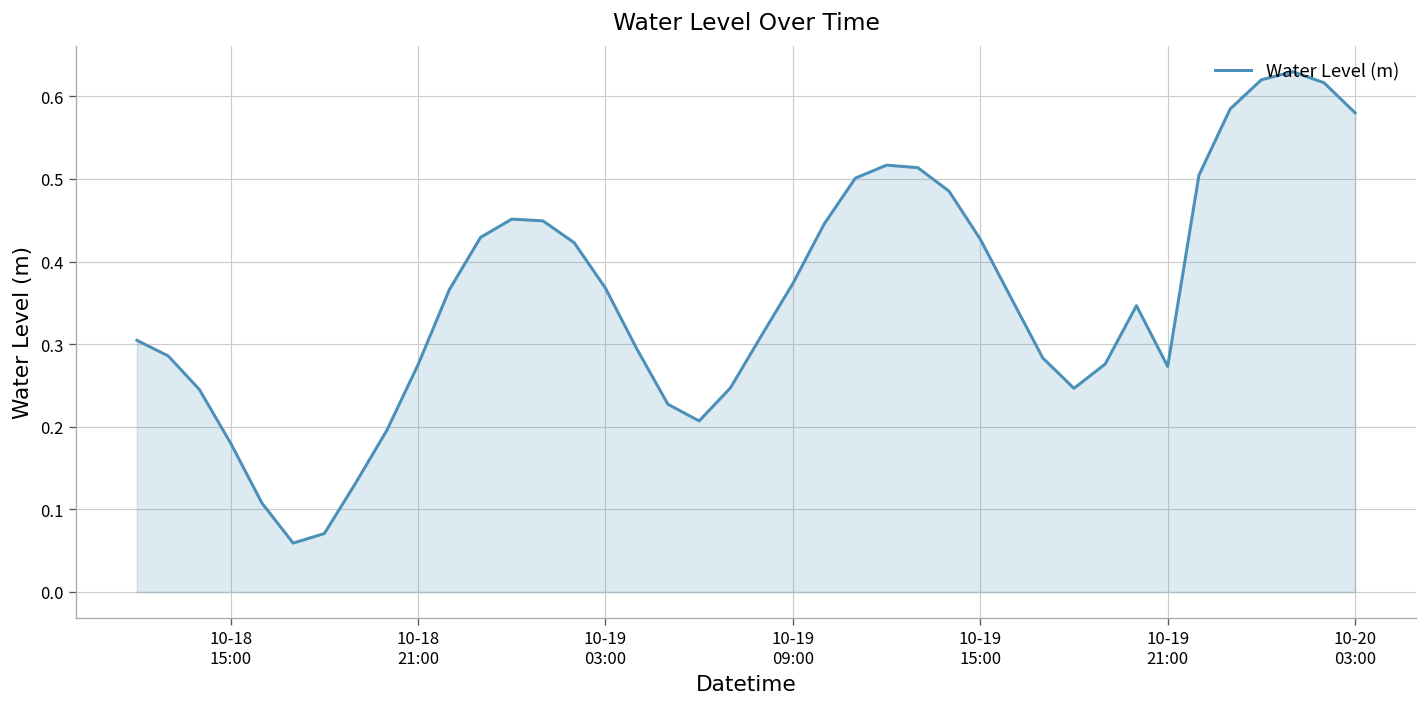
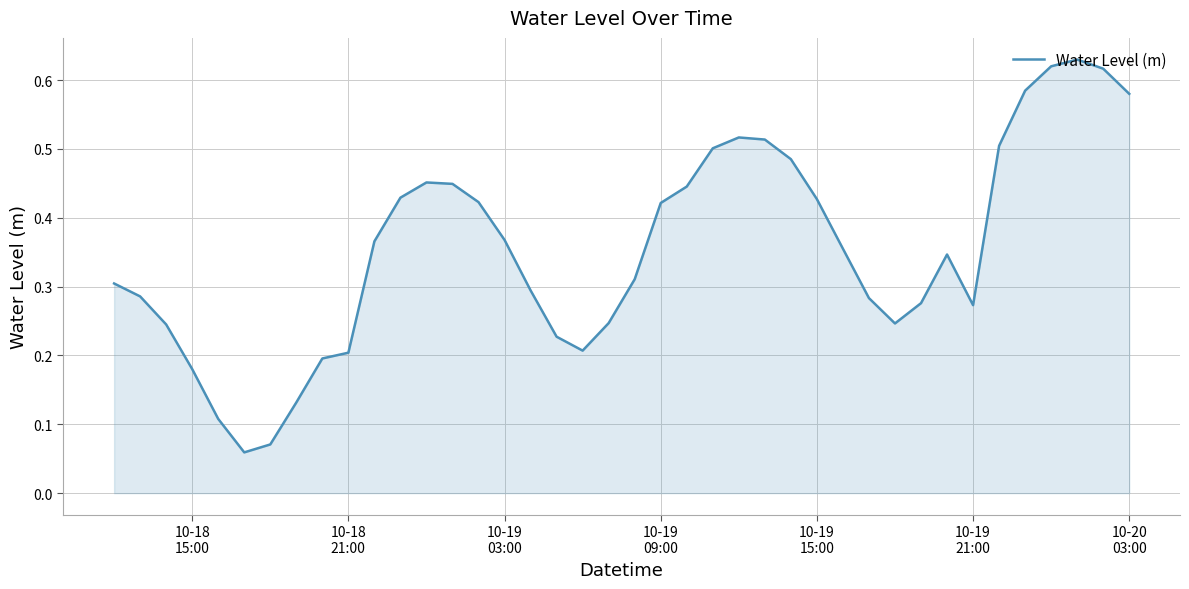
10-18 21:00: 0.28 -> 0.20
10-19 09:00: 0.37 -> 0.42
